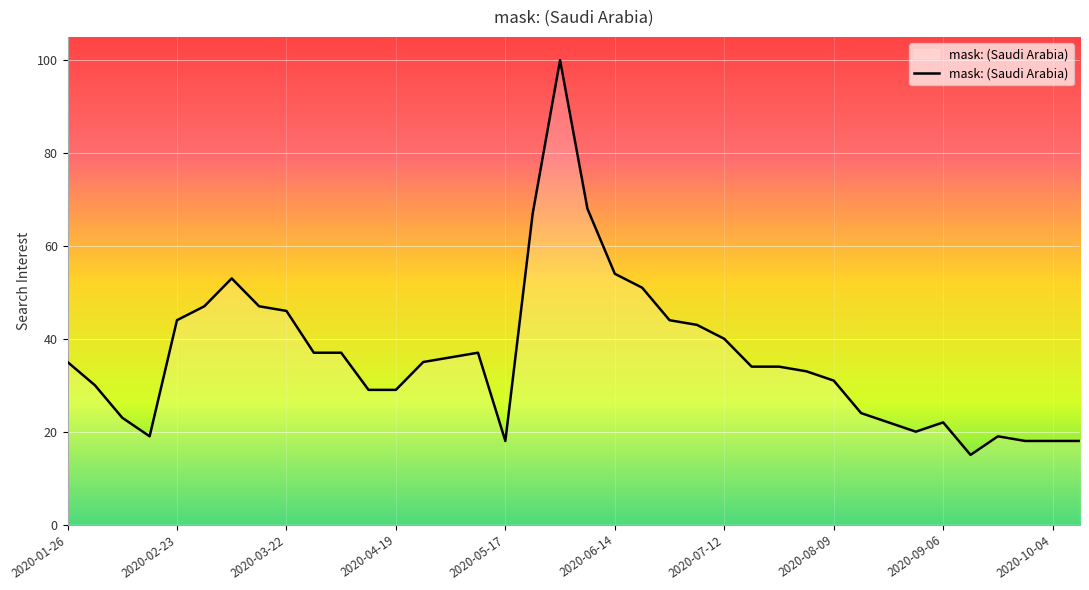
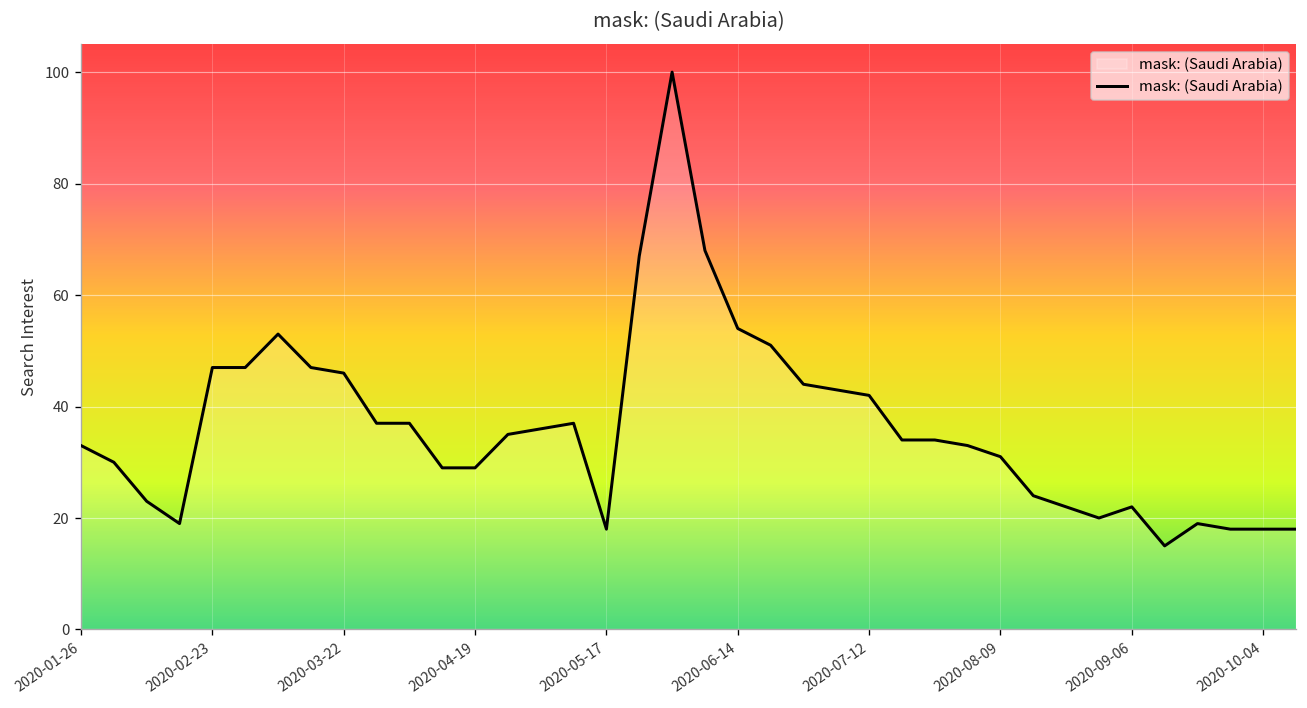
2020-01-26: 35 -> 33
2020-02-23: 44 -> 47
2020-07-12: 40 -> 42
